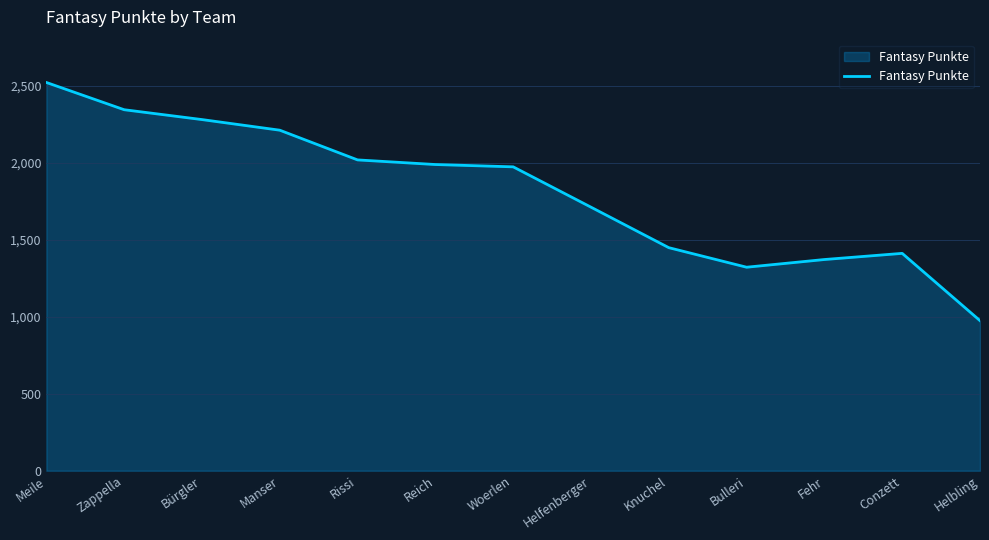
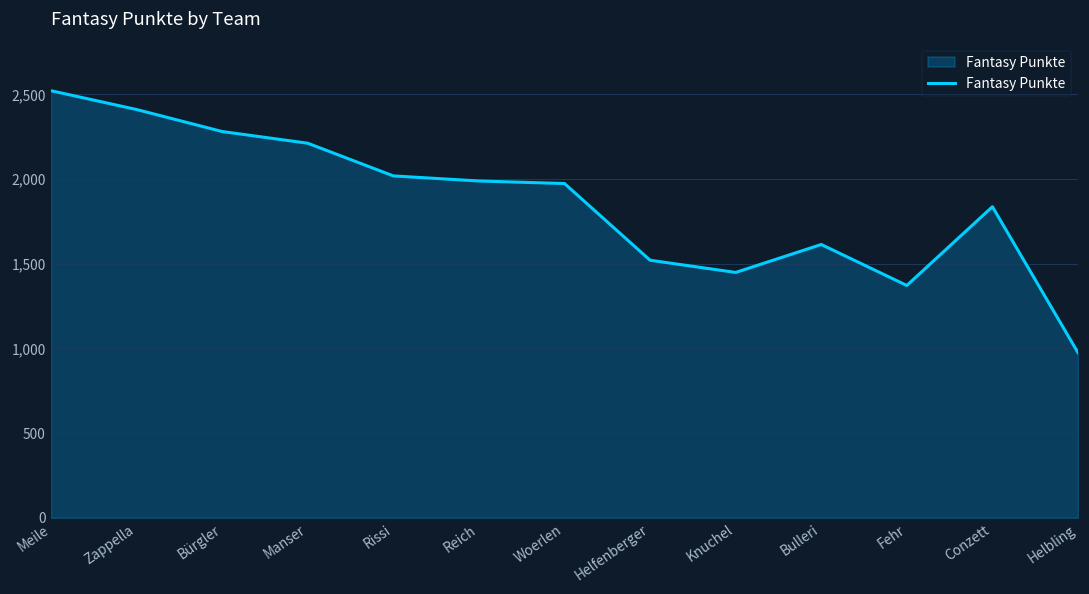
Zappella: 2,350 -> 2,410
Helfenberger: 1,710 -> 1,520
Bulleri: 1,320 -> 1,610
Conzett: 1,410 -> 1,840
